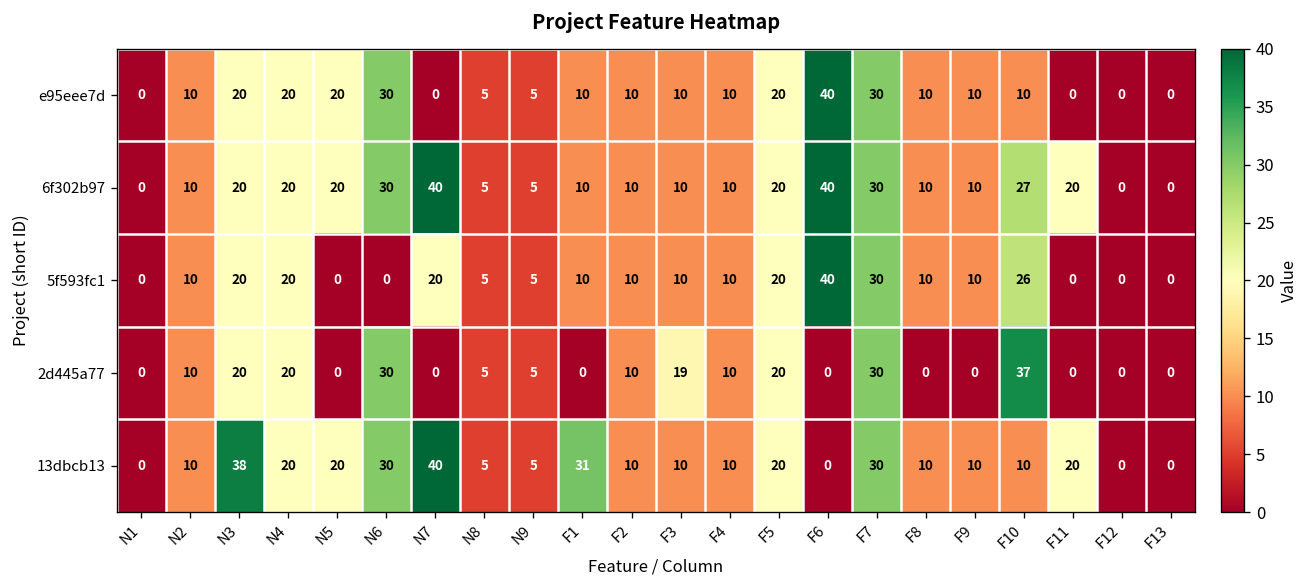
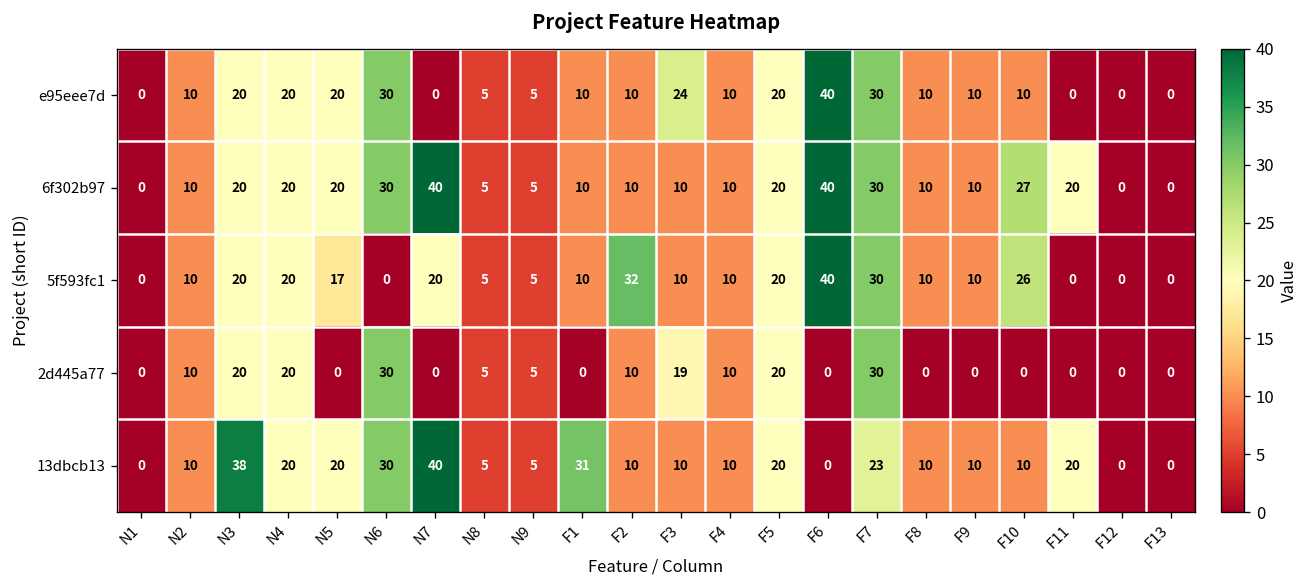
e95eee7d, F3: 10 -> 24
5f593fc1, N5: 0 -> 17
5f593fc1, F2: 10 -> 32
2d445a77, F10: 37 -> 0
13dbcb13, F7: 30 -> 23
